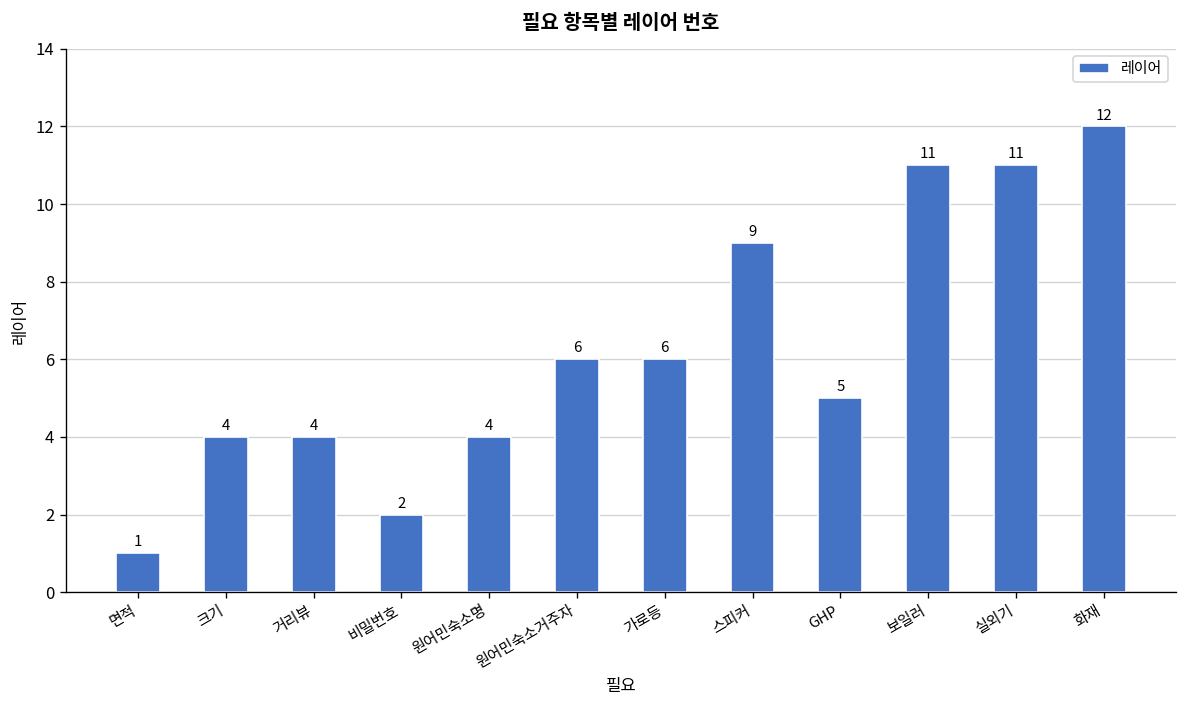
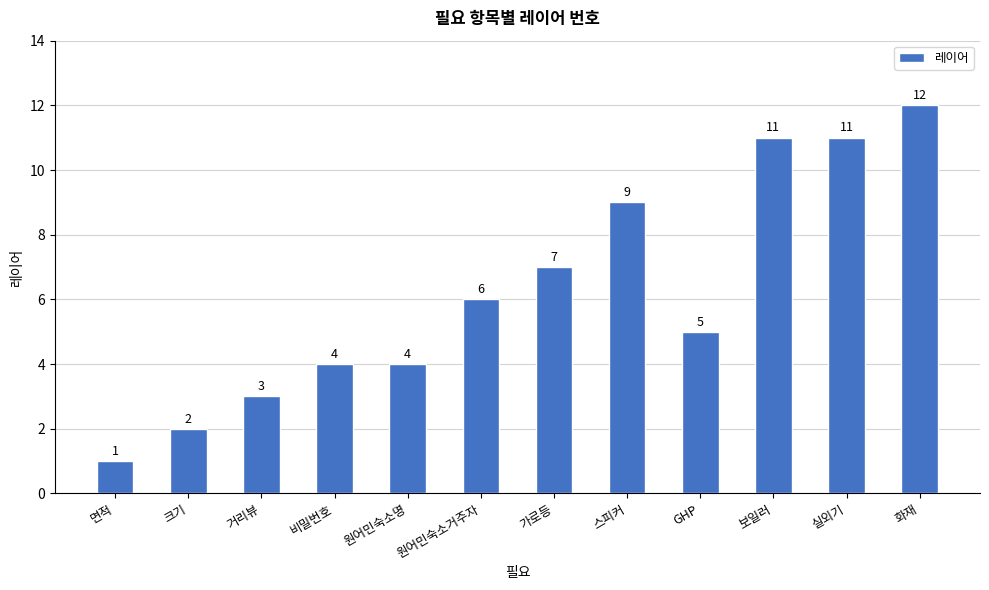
크기: 4 -> 2
거리뷰: 4 -> 3
비밀번호: 2 -> 4
가로등: 6 -> 7
